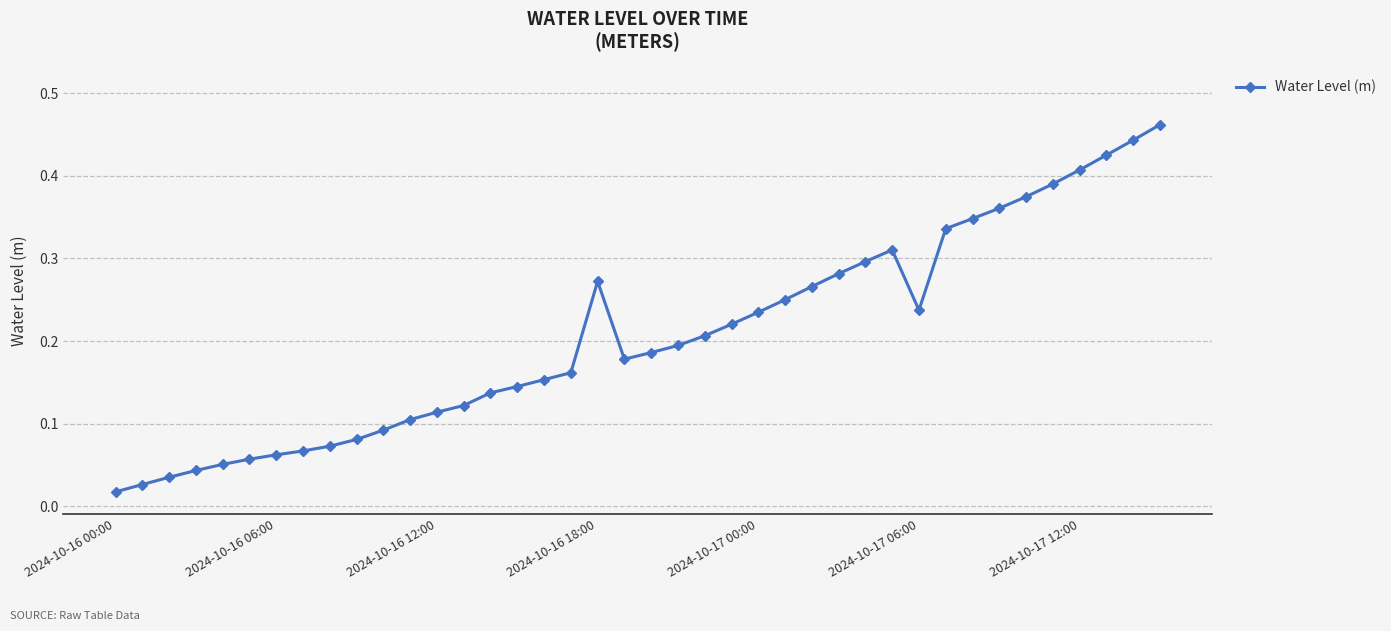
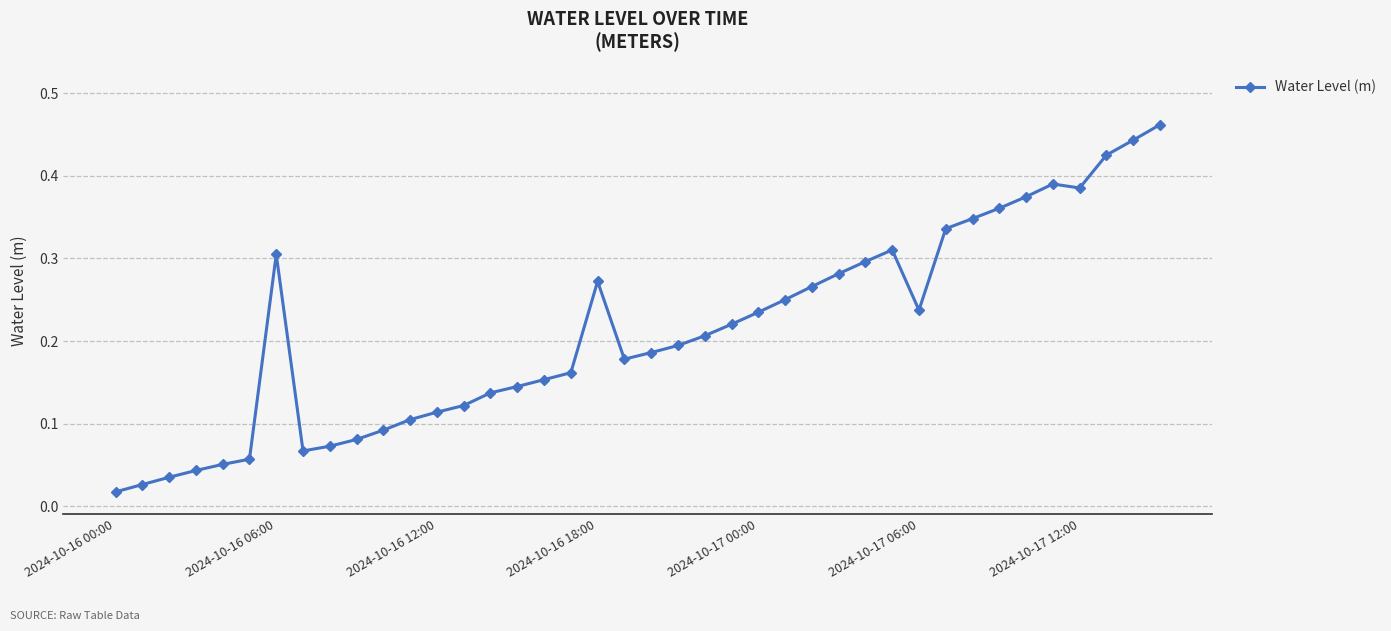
2024-10-16 06:00: 0.06 -> 0.30
2024-10-17 12:00: 0.41 -> 0.39
